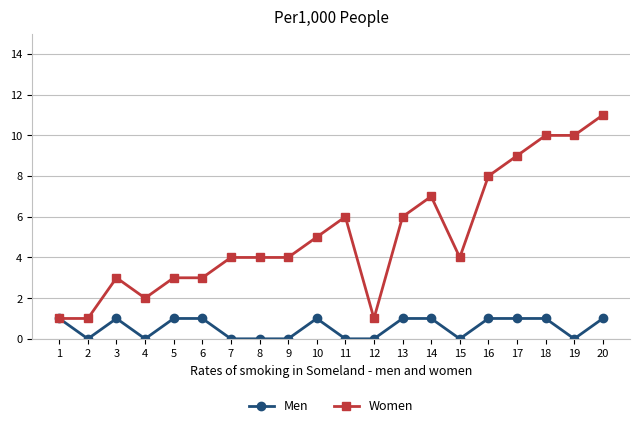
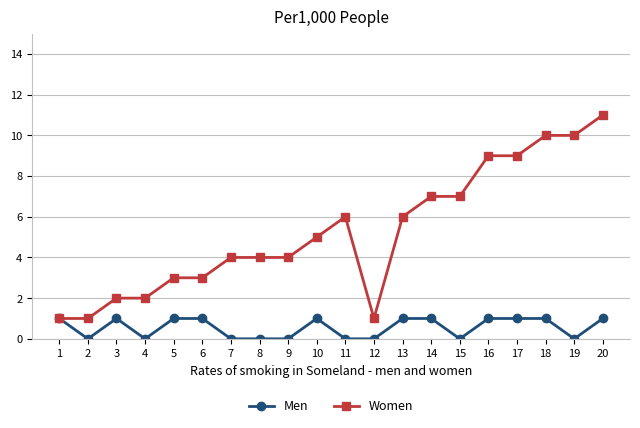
Women, 3: 3 -> 2
Women, 15: 4 -> 7
Women, 16: 8 -> 9
